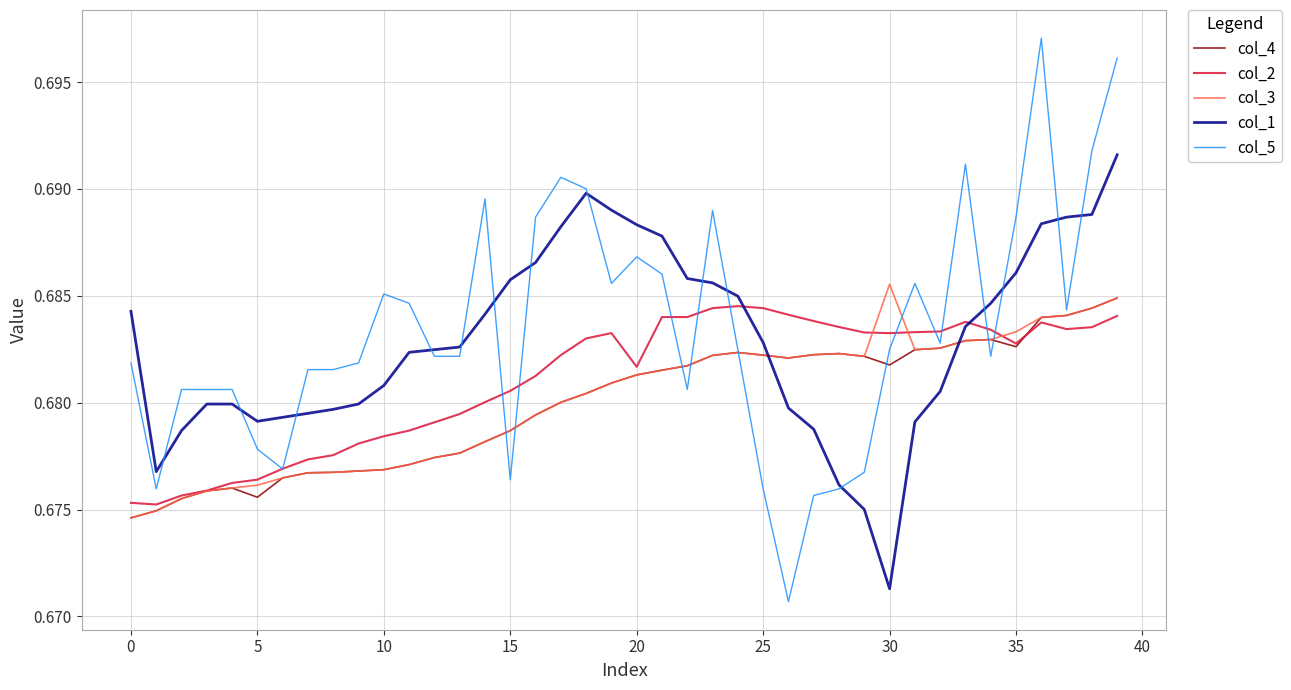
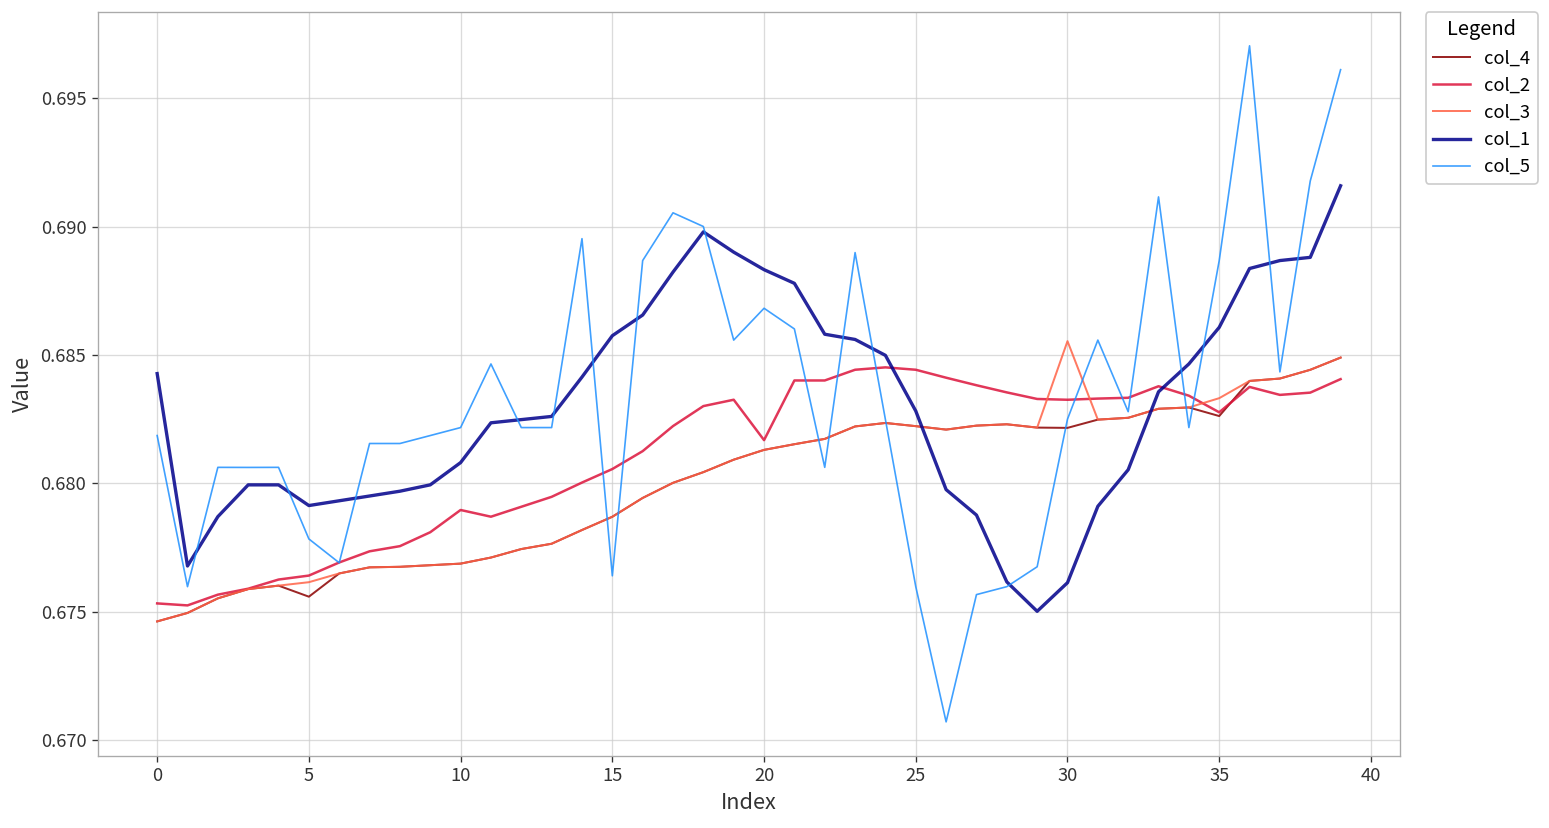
col_2, 10: 0.6784 -> 0.6790
col_5, 10: 0.6851 -> 0.6822
col_4, 30: 0.6818 -> 0.6822
col_1, 30: 0.6713 -> 0.6761
